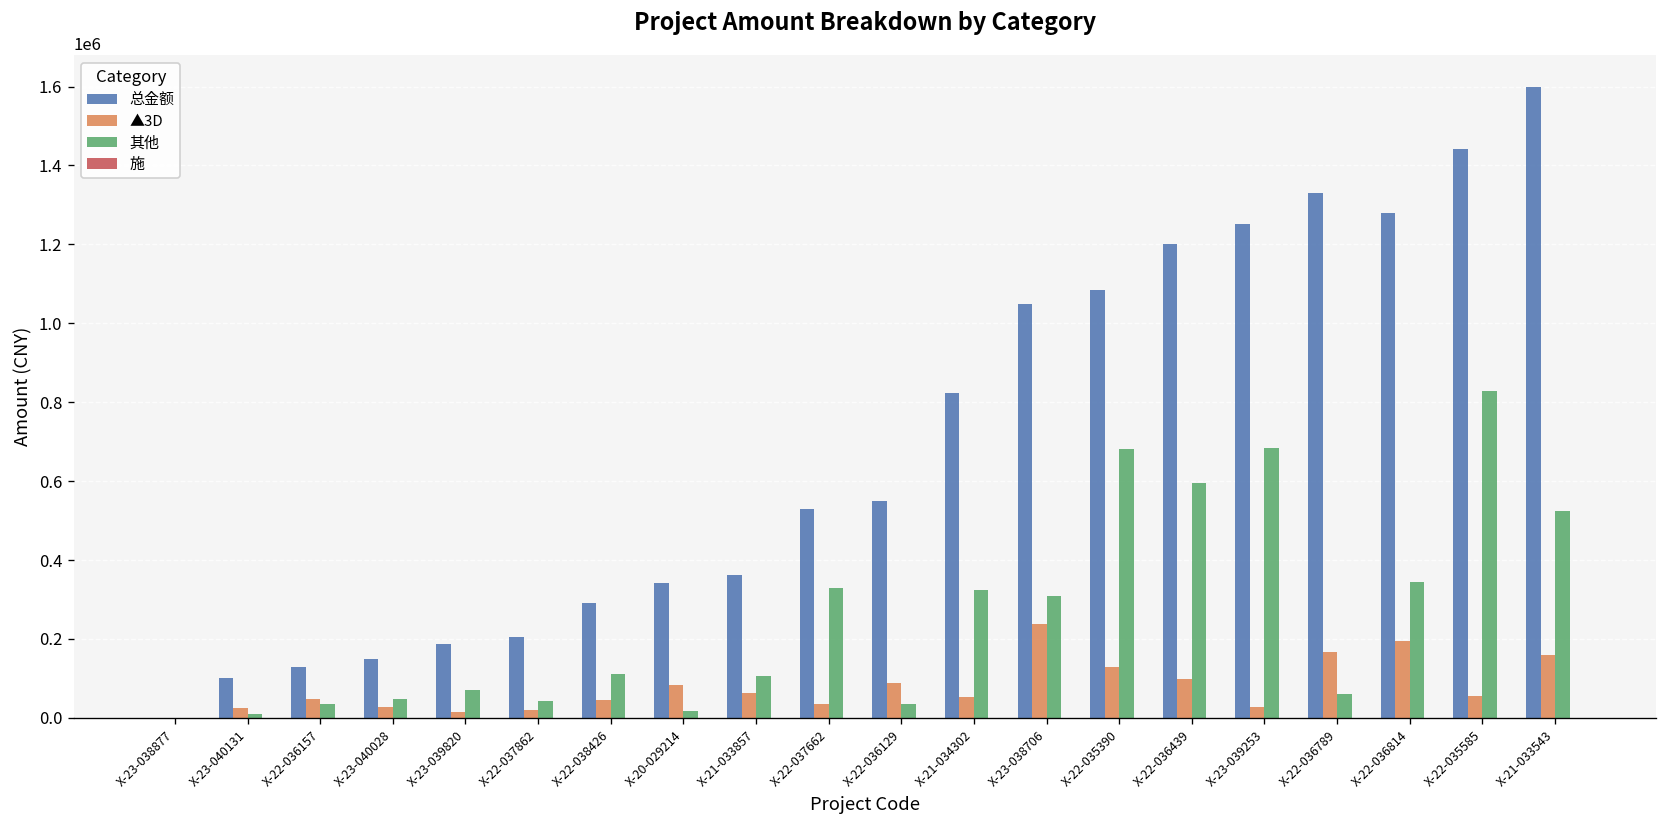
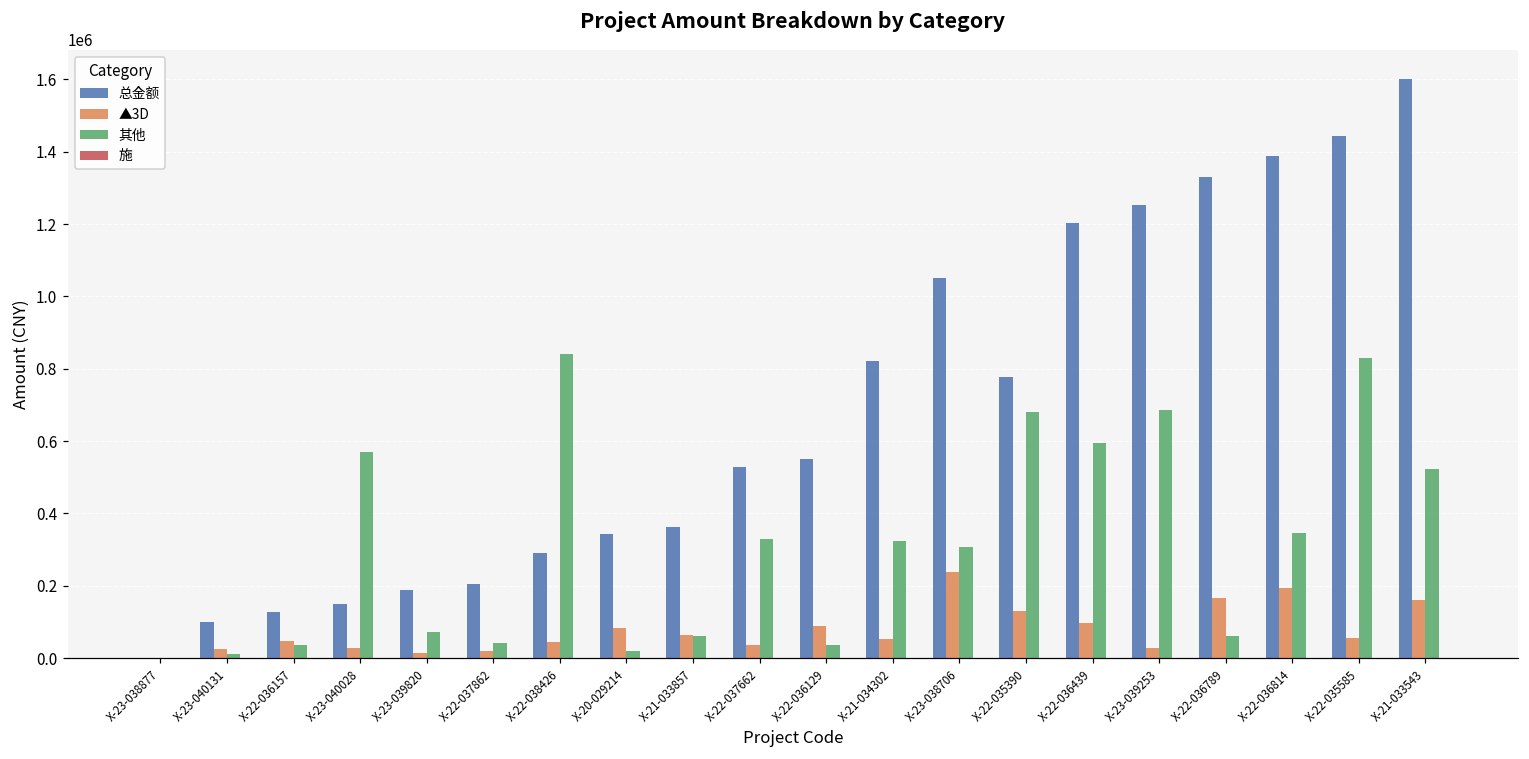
其他, X-23-040028: 50000 -> 570000
其他, X-22-038426: 110000 -> 840000
其他, X-21-033857: 110000 -> 60000
总金额, X-22-035390: 1080000 -> 780000
总金额, X-22-036814: 1280000 -> 1390000
